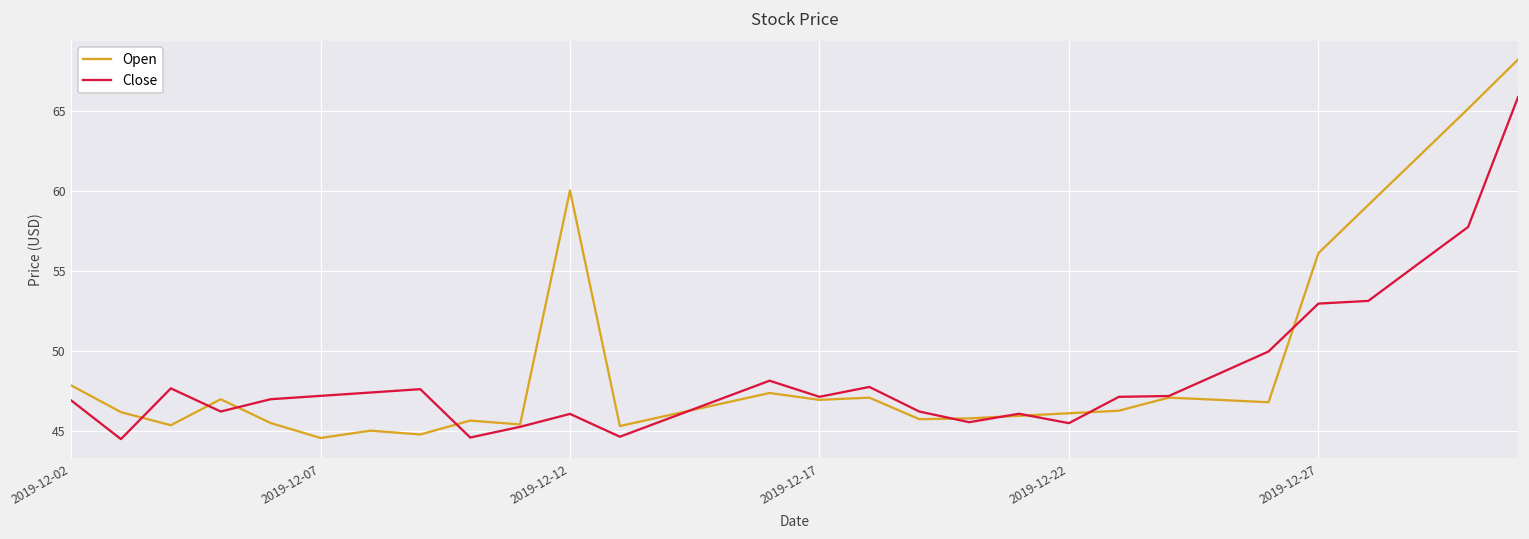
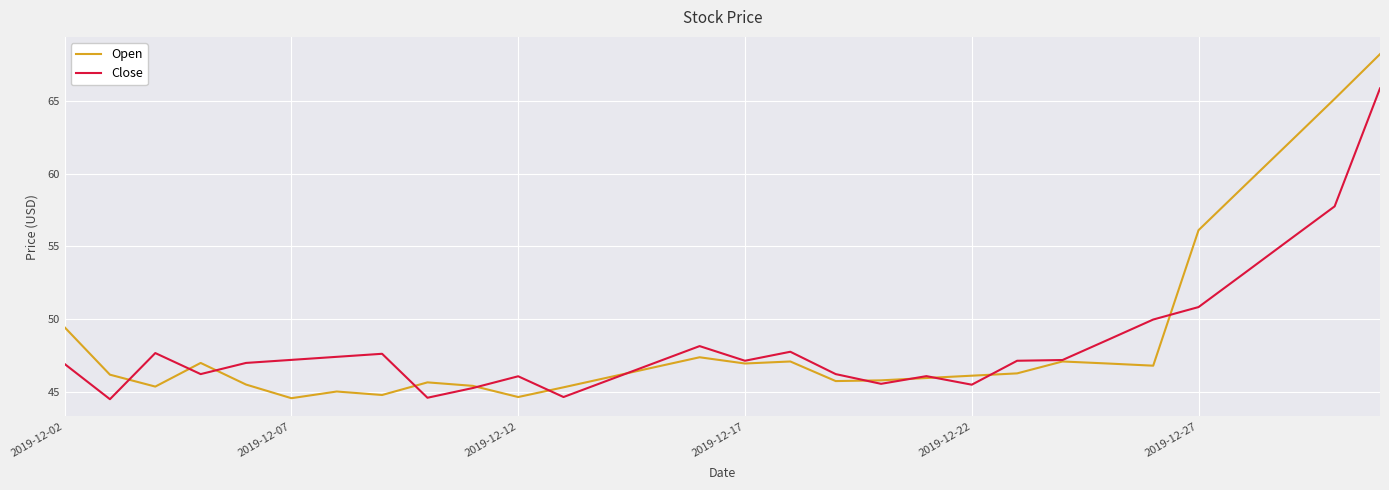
Open, 2019-12-02: 47.8 -> 49.4
Open, 2019-12-12: 60.1 -> 44.6
Close, 2019-12-27: 53.0 -> 50.8
